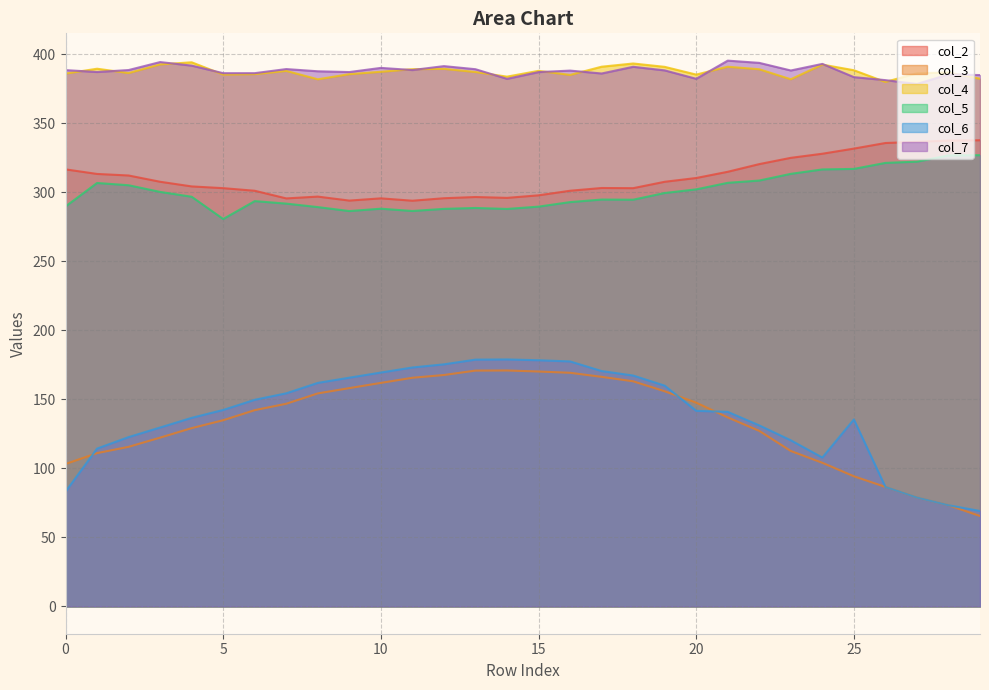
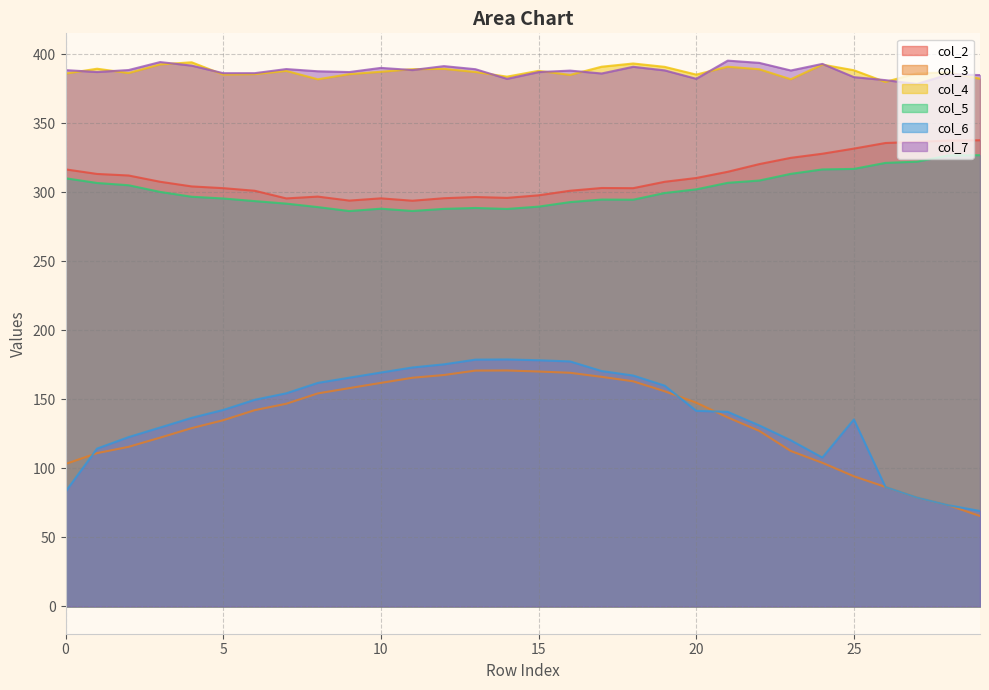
col_5, 0: 290 -> 310
col_5, 5: 281 -> 296
